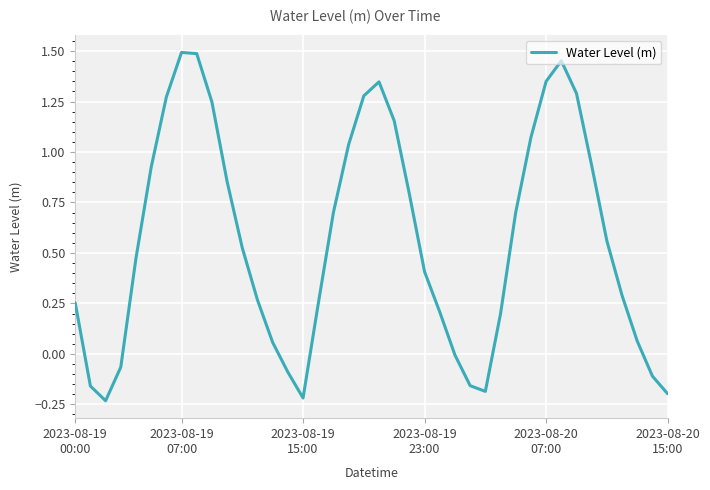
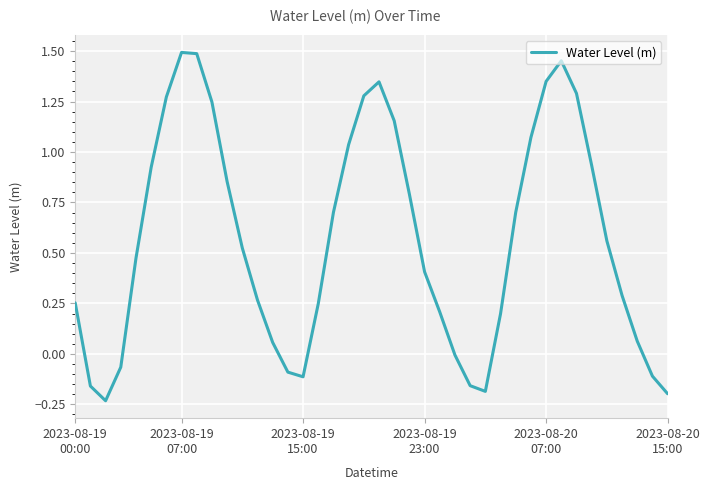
2023-08-19 15:00: -0.22 -> -0.11
